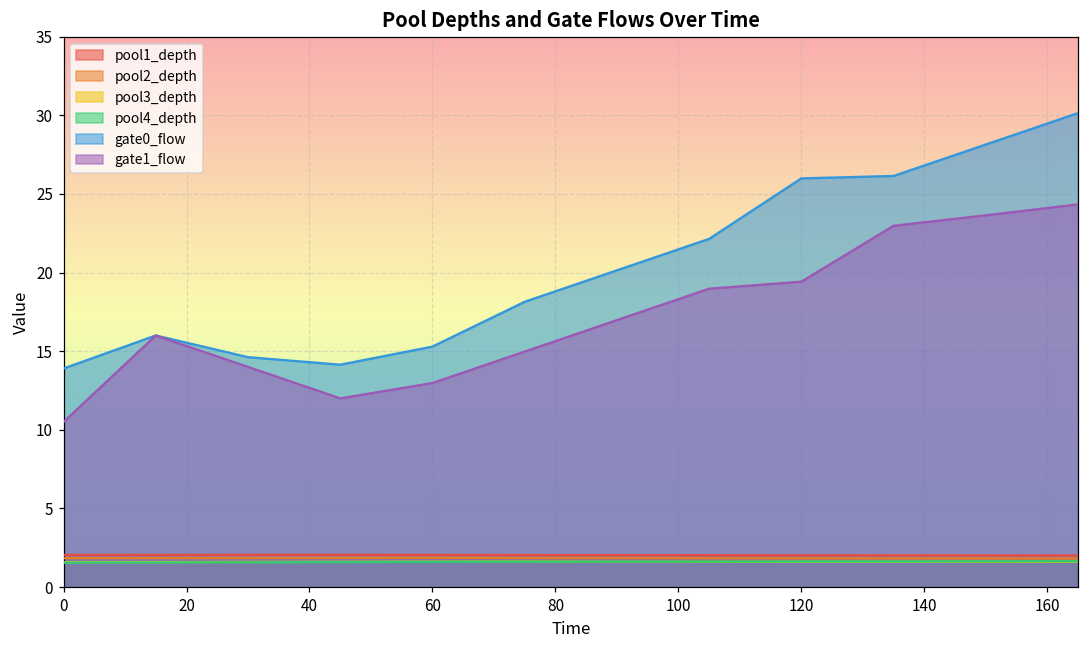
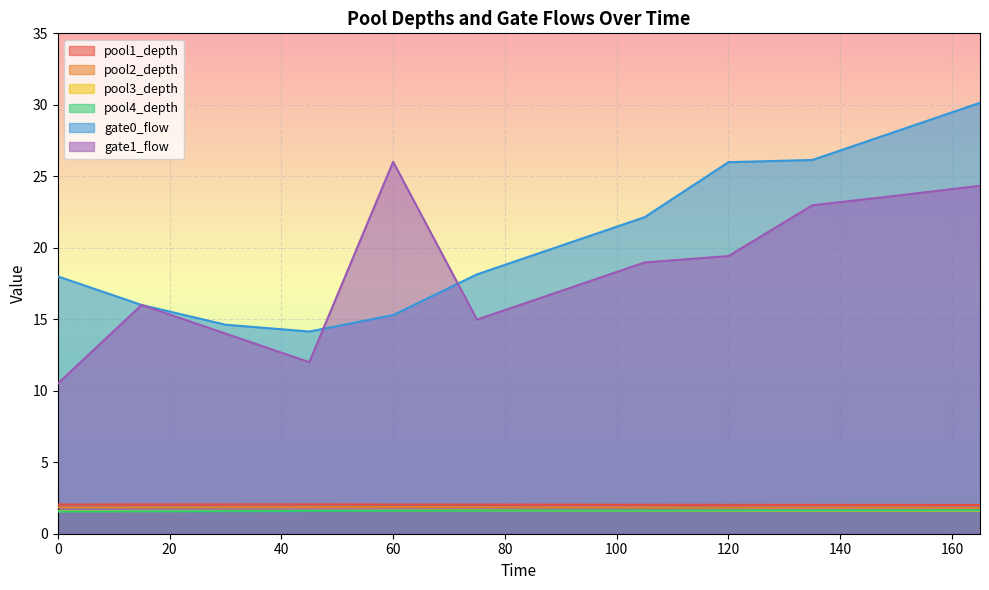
gate0_flow, 0: 13.9 -> 18.0
gate1_flow, 60: 13.0 -> 26.0
